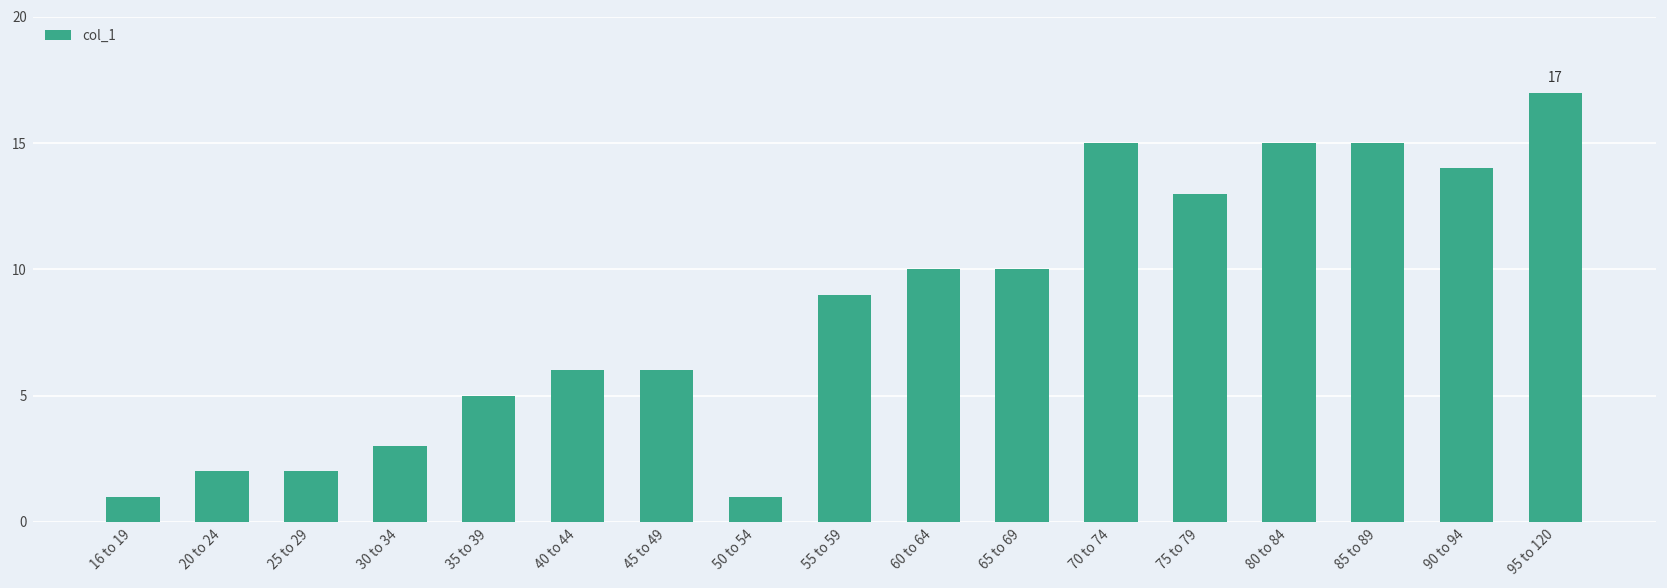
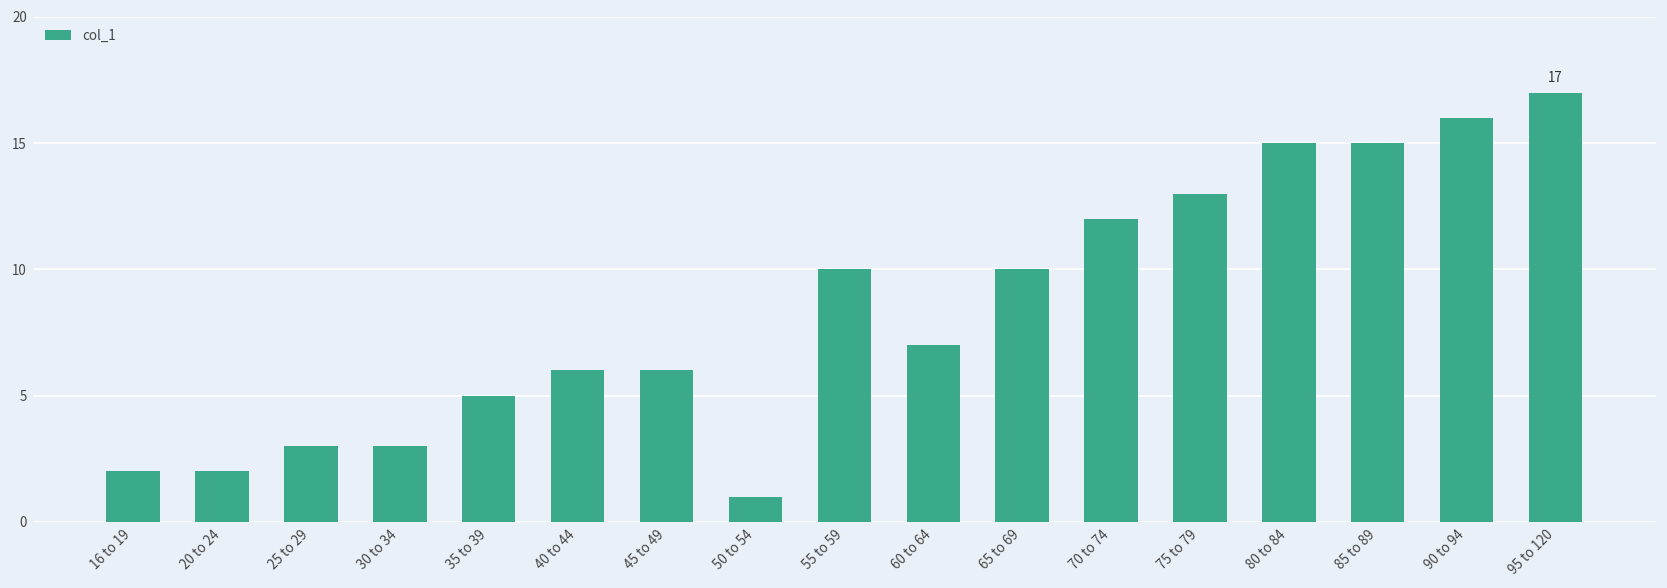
16 to 19: 1 -> 2
25 to 29: 2 -> 3
55 to 59: 9 -> 10
60 to 64: 10 -> 7
70 to 74: 15 -> 12
90 to 94: 14 -> 16
